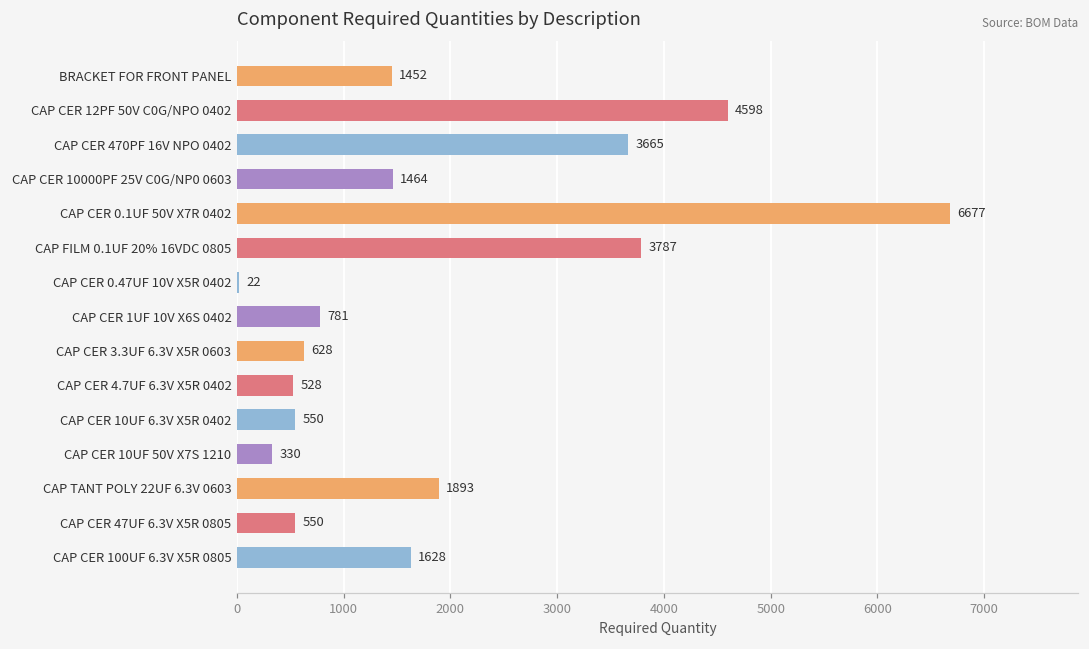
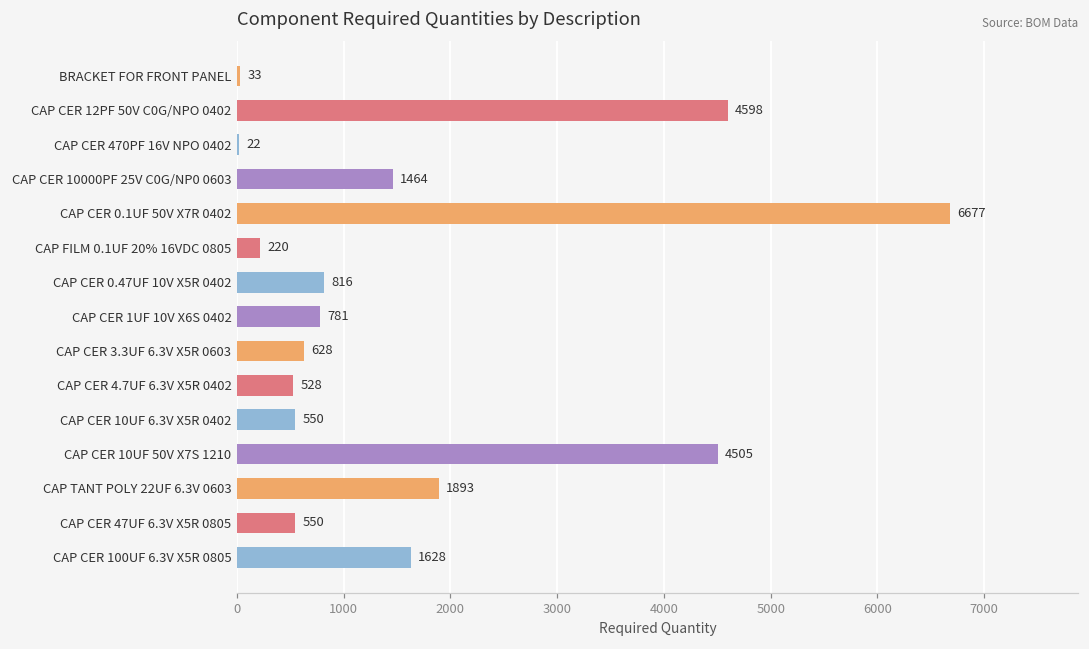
BRACKET FOR FRONT PANEL: 1452 -> 33
CAP CER 470PF 16V NPO 0402: 3665 -> 22
CAP FILM 0.1UF 20% 16VDC 0805: 3787 -> 220
CAP CER 0.47UF 10V X5R 0402: 22 -> 816
CAP CER 10UF 50V X7S 1210: 330 -> 4505
